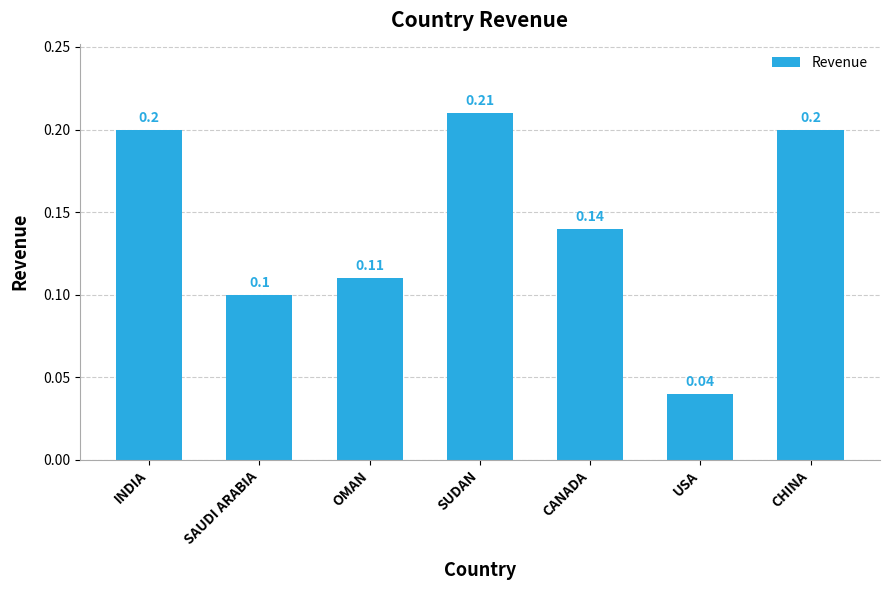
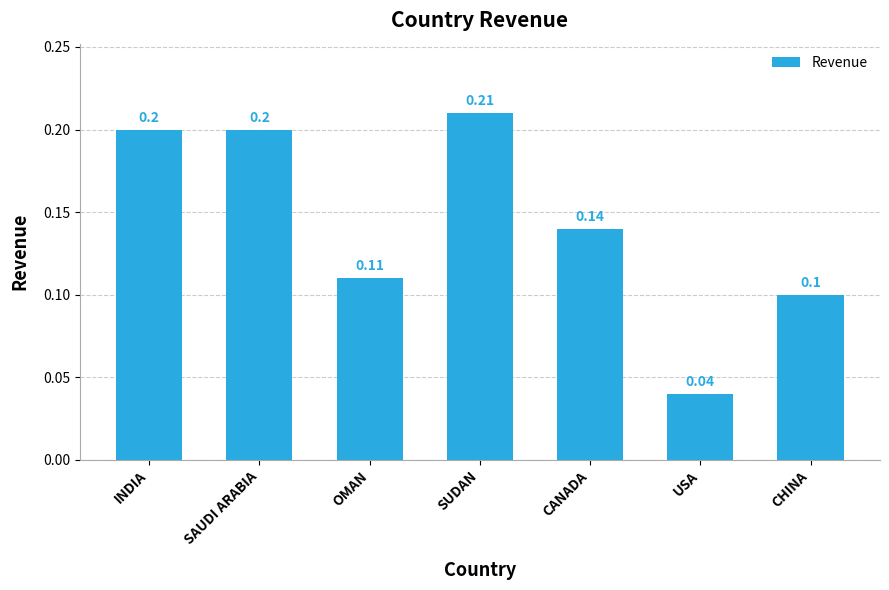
SAUDI ARABIA: 0.1 -> 0.2
CHINA: 0.2 -> 0.1
